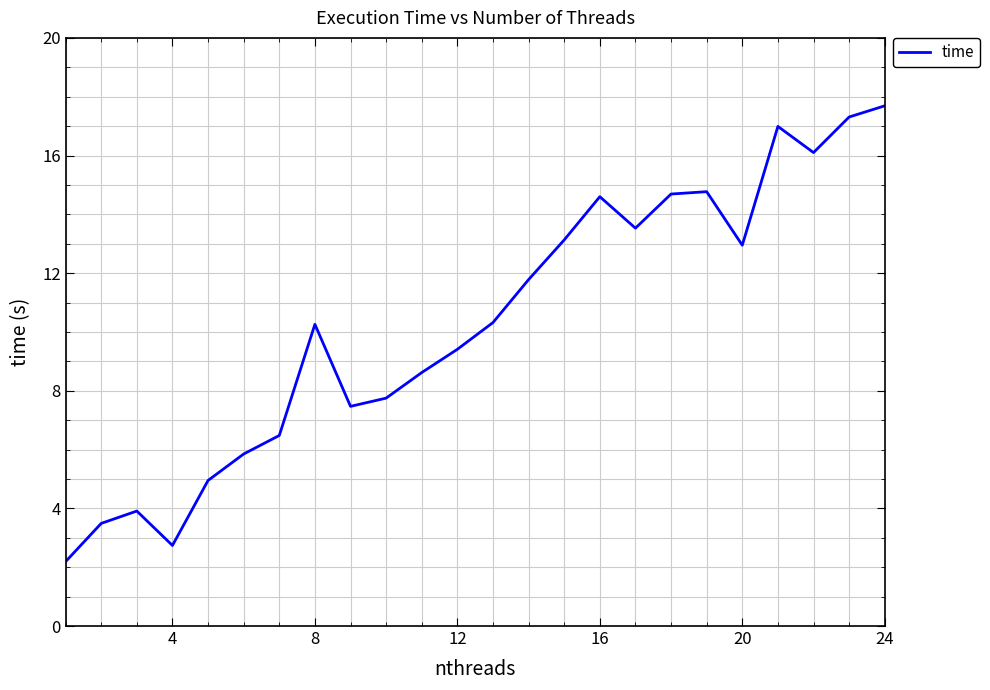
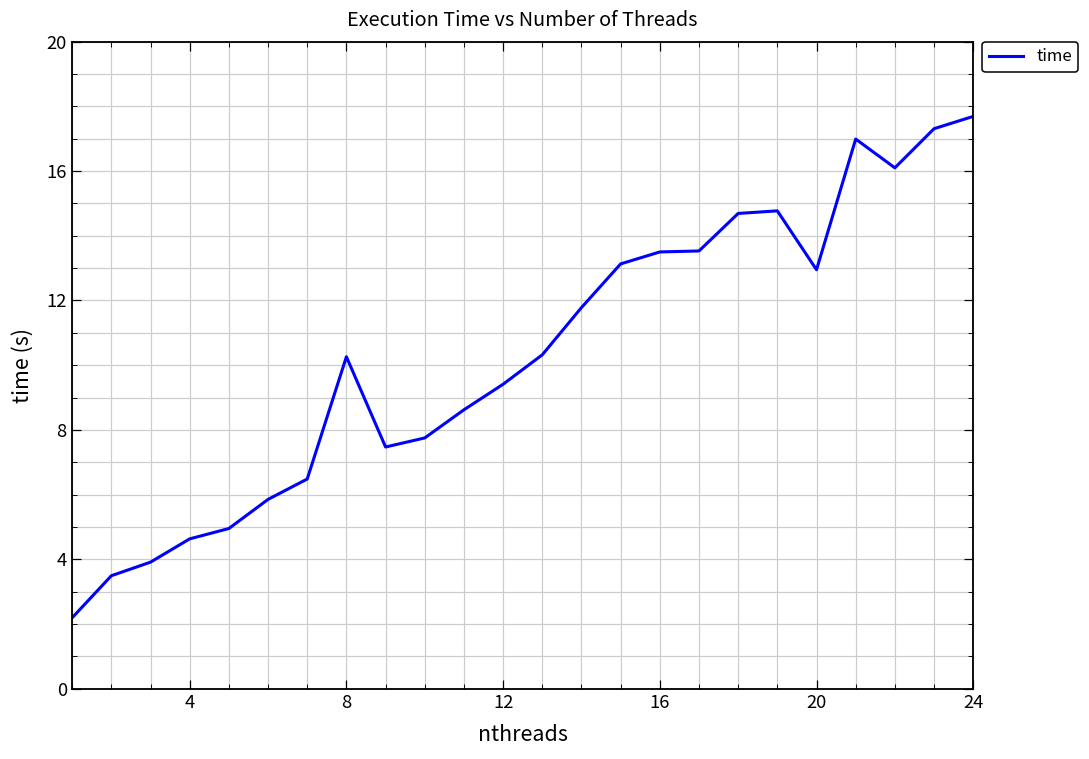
4: 2.7 -> 4.6
16: 14.6 -> 13.5
